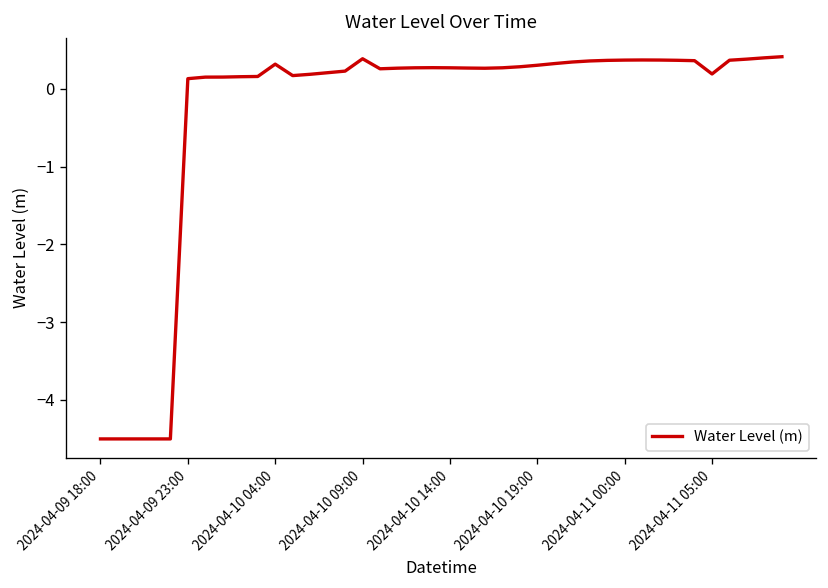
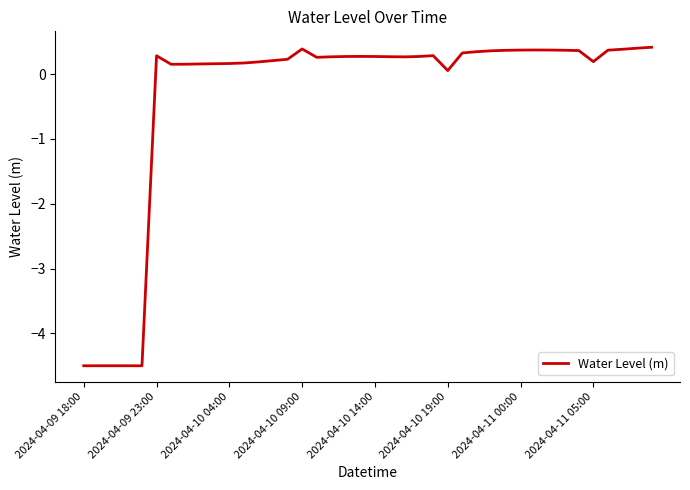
2024-04-09 23:00: 0.1 -> 0.3
2024-04-10 04:00: 0.3 -> 0.2
2024-04-10 19:00: 0.3 -> 0.1
